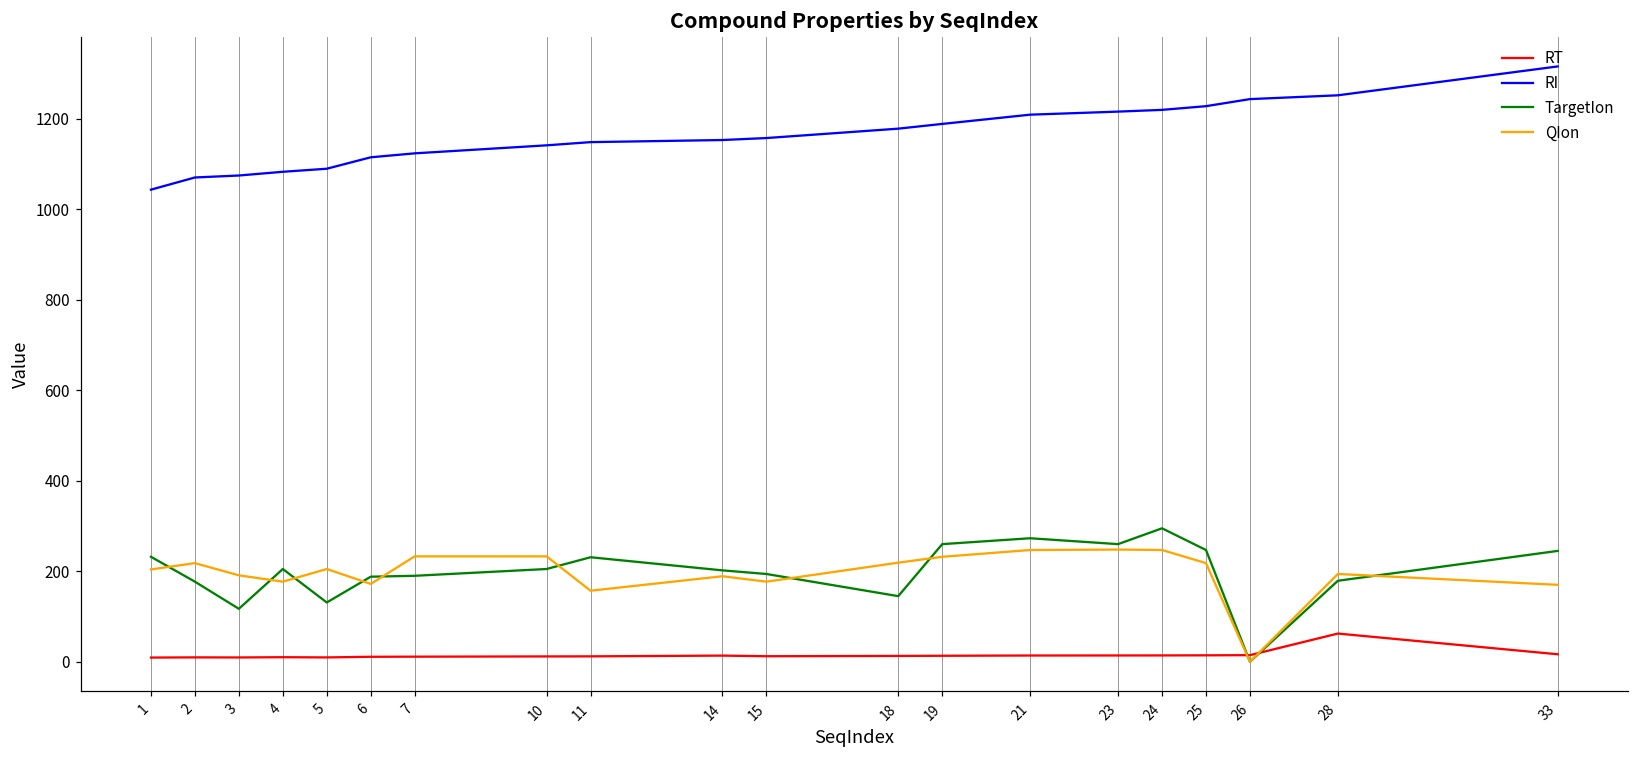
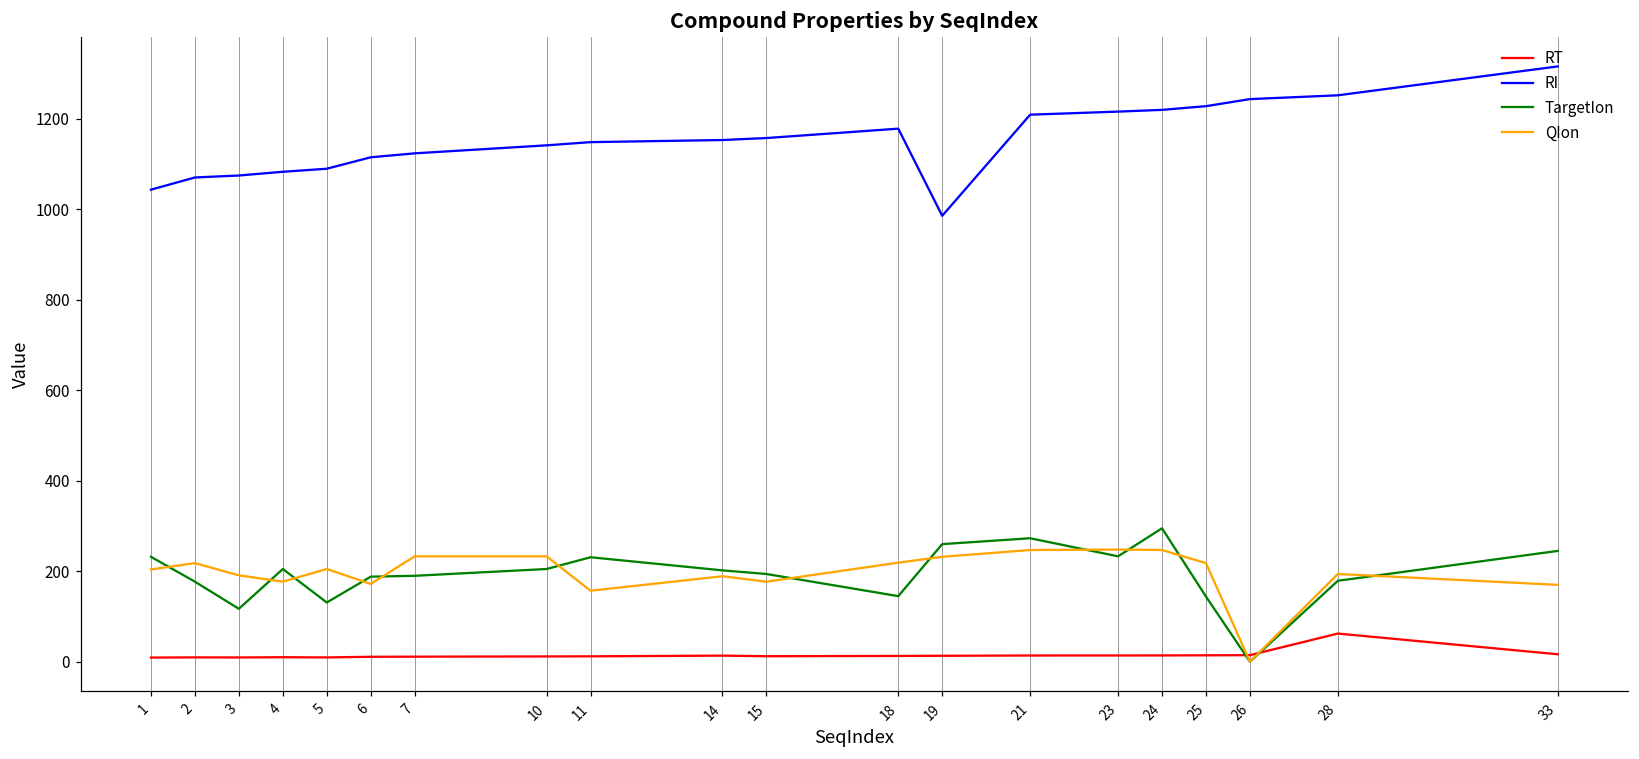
RI, 19: 1190 -> 990
TargetIon, 23: 260 -> 230
TargetIon, 25: 250 -> 140
